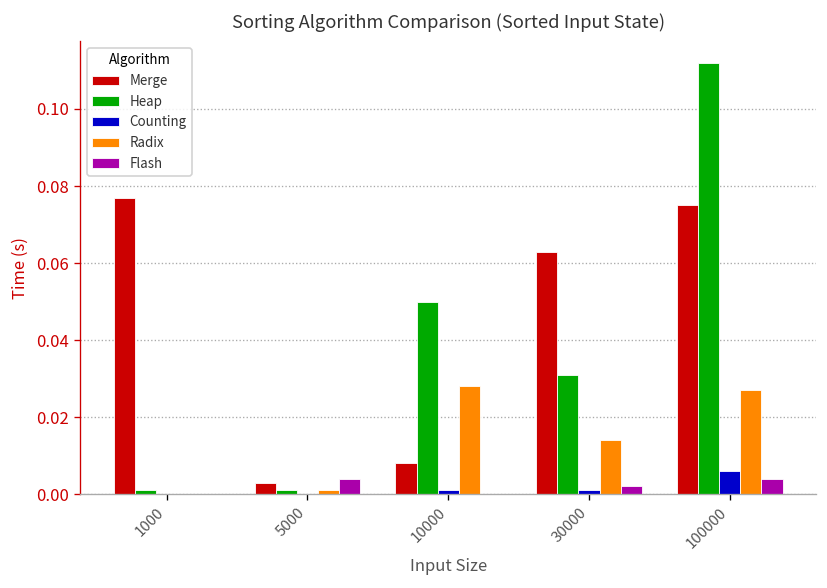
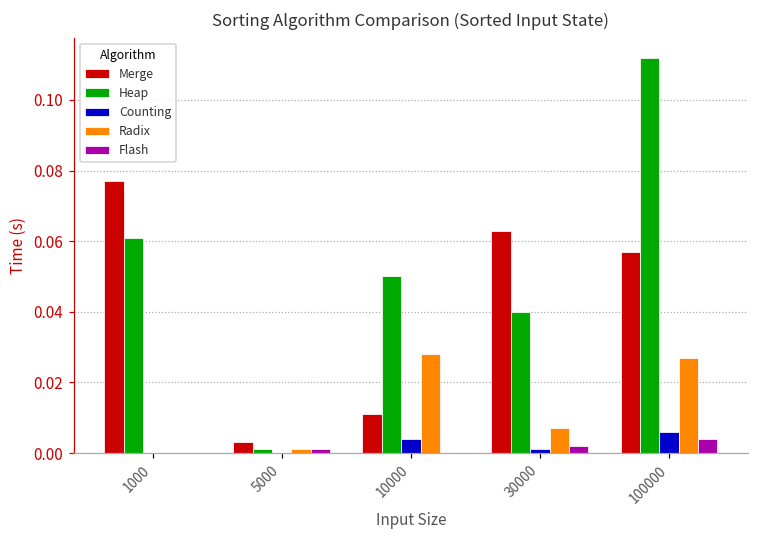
Heap, 1000: 0.001 -> 0.061
Flash, 5000: 0.004 -> 0.001
Merge, 10000: 0.008 -> 0.011
Counting, 10000: 0.001 -> 0.004
Heap, 30000: 0.031 -> 0.040
Radix, 30000: 0.014 -> 0.007
Merge, 100000: 0.075 -> 0.057
